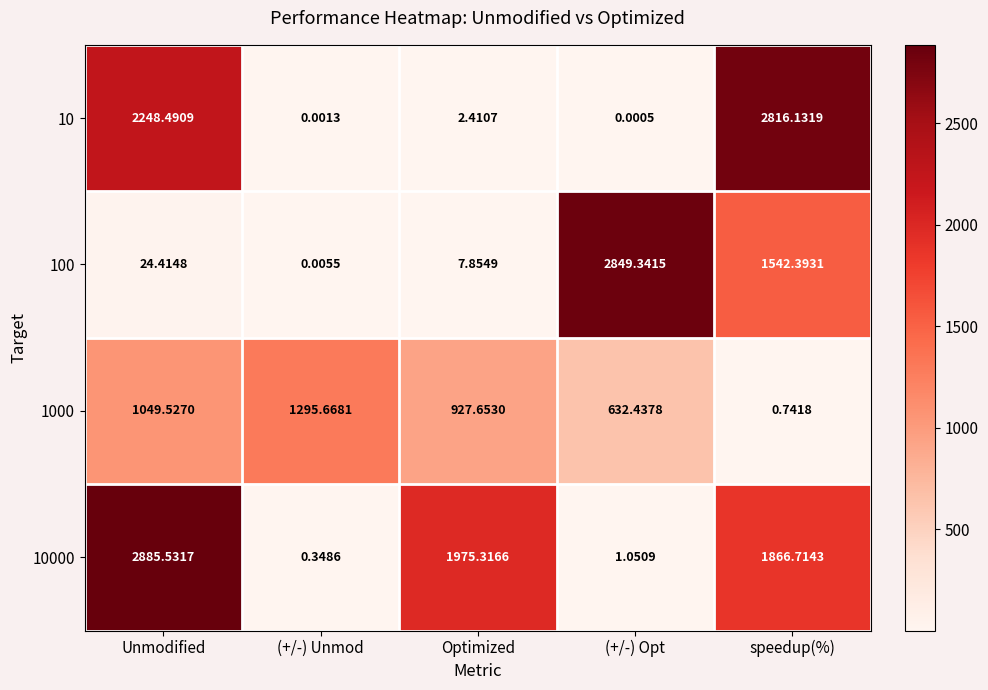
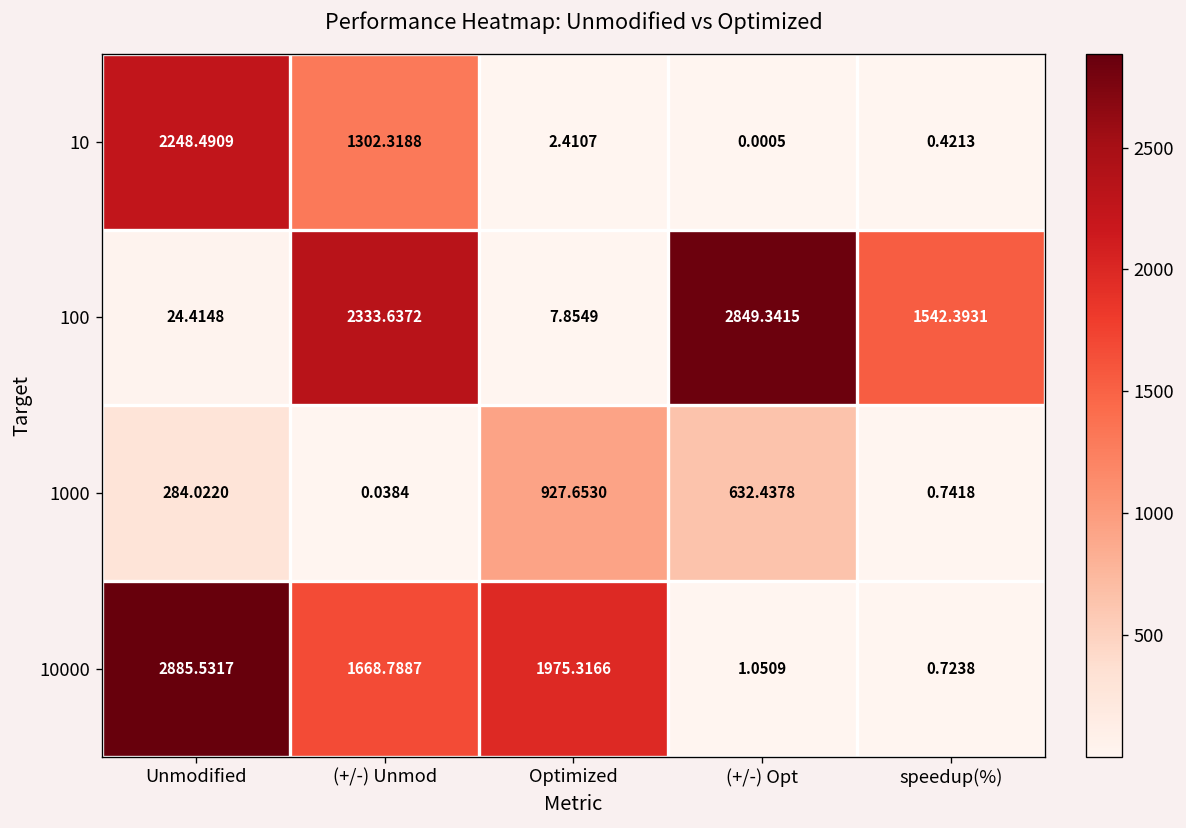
10, (+/-) Unmod: 0.0013 -> 1302.3188
10, speedup(%): 2816.1319 -> 0.4213
100, (+/-) Unmod: 0.0055 -> 2333.6372
1000, Unmodified: 1049.5270 -> 284.0220
1000, (+/-) Unmod: 1295.6681 -> 0.0384
10000, (+/-) Unmod: 0.3486 -> 1668.7887
10000, speedup(%): 1866.7143 -> 0.7238
